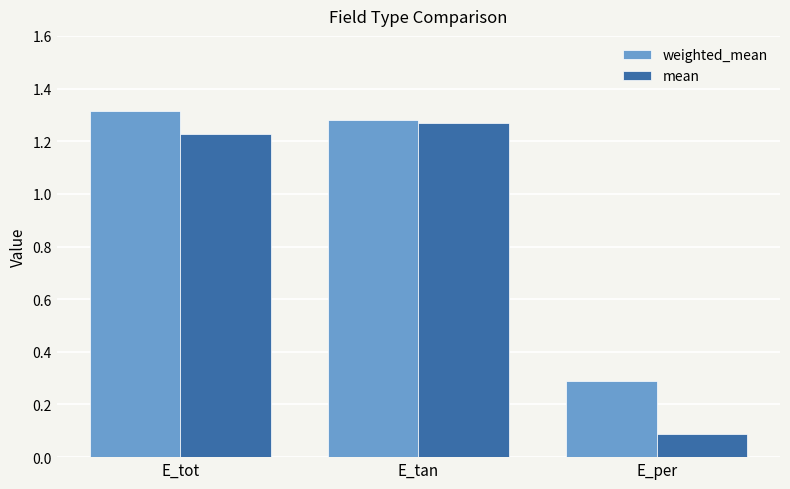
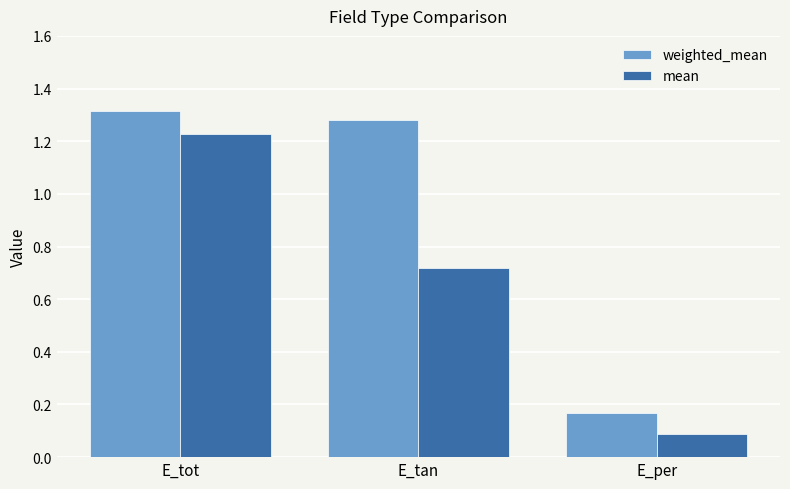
mean, E_tan: 1.27 -> 0.72
weighted_mean, E_per: 0.29 -> 0.17
